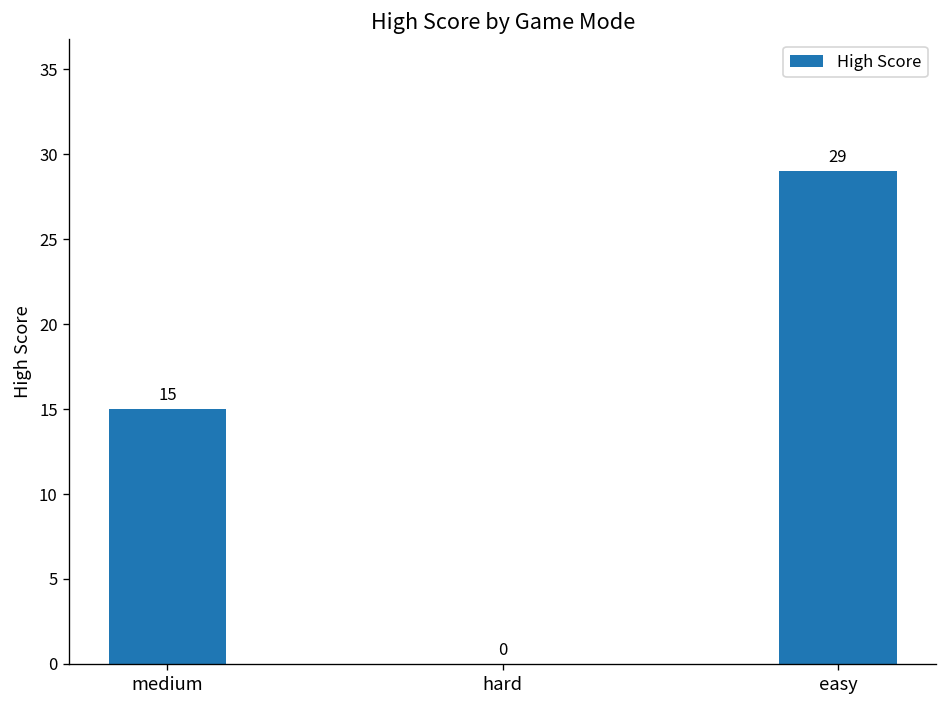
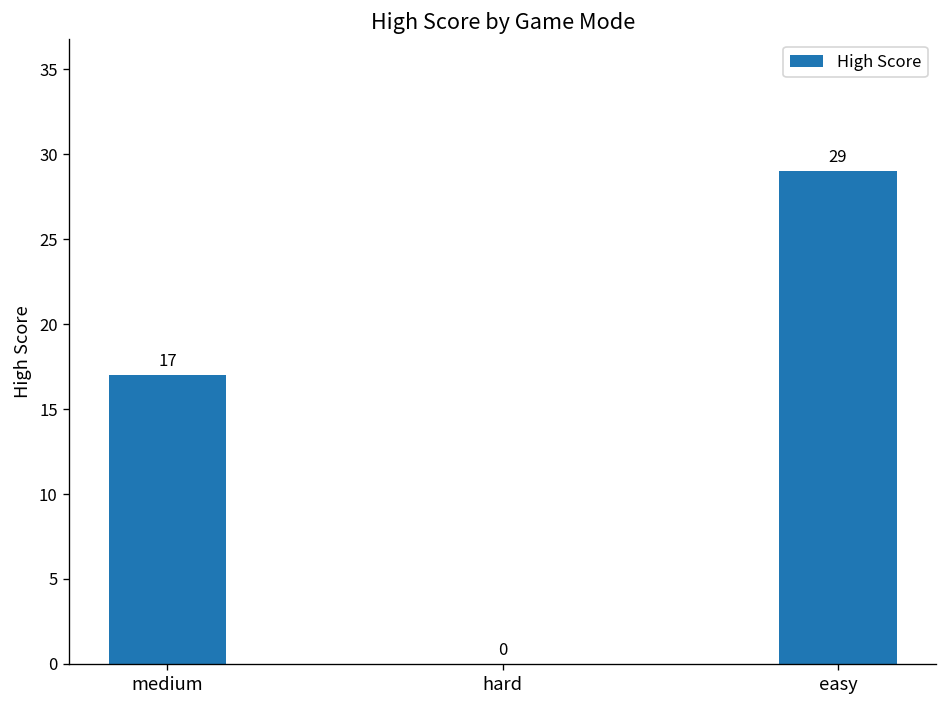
medium: 15 -> 17
